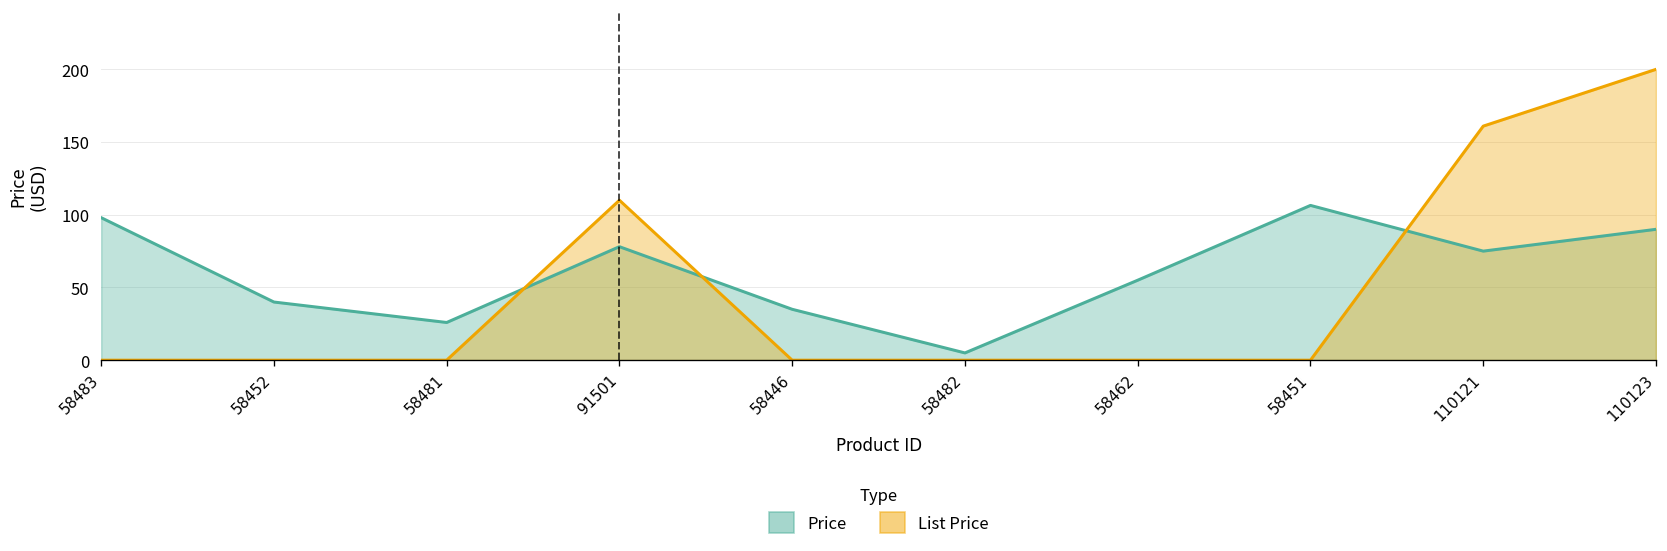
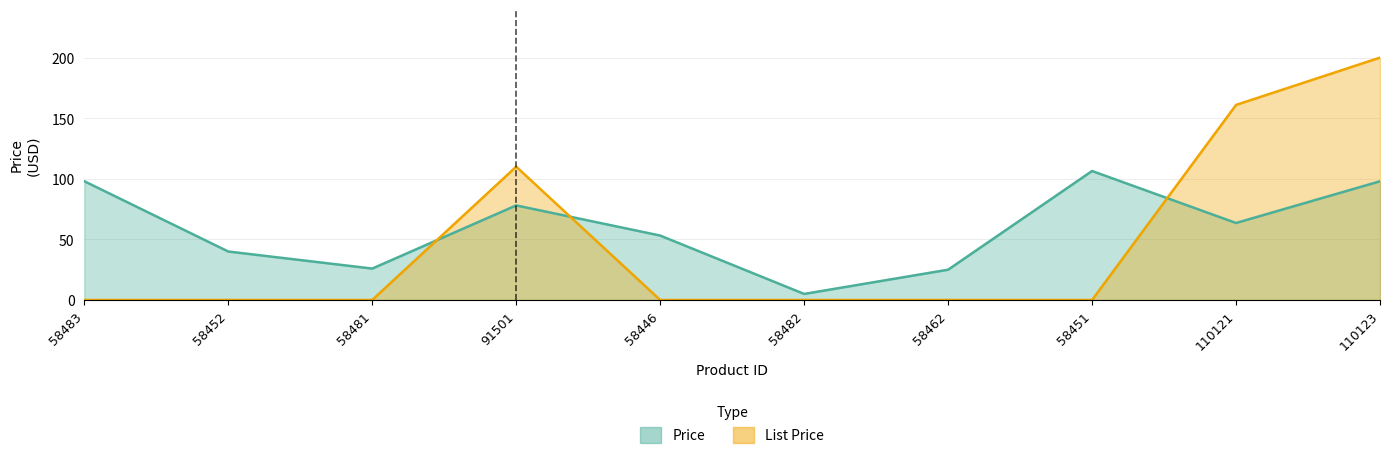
Price, 58446: 35 -> 53
Price, 58462: 55 -> 25
Price, 110121: 75 -> 64
Price, 110123: 90 -> 98
